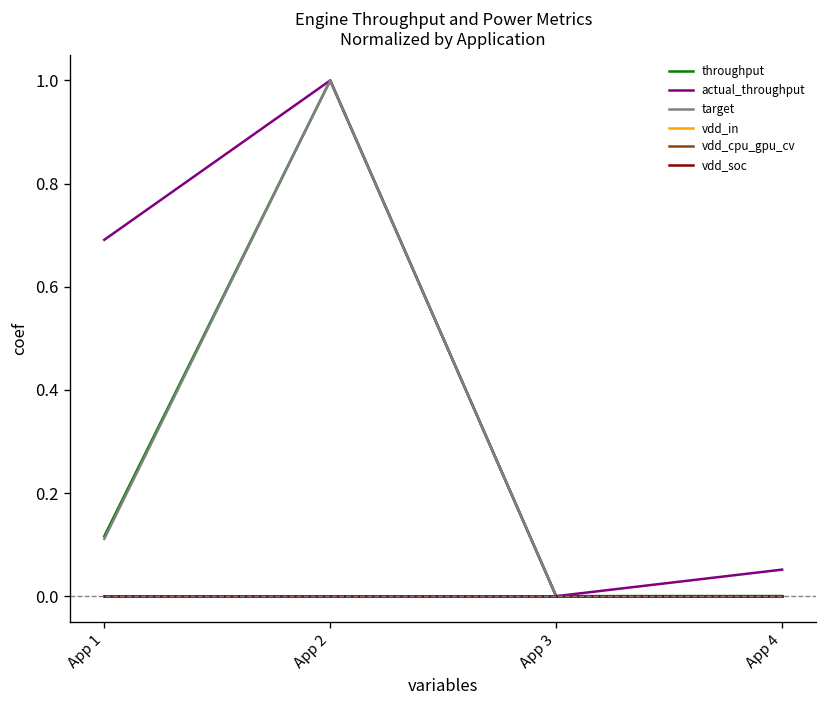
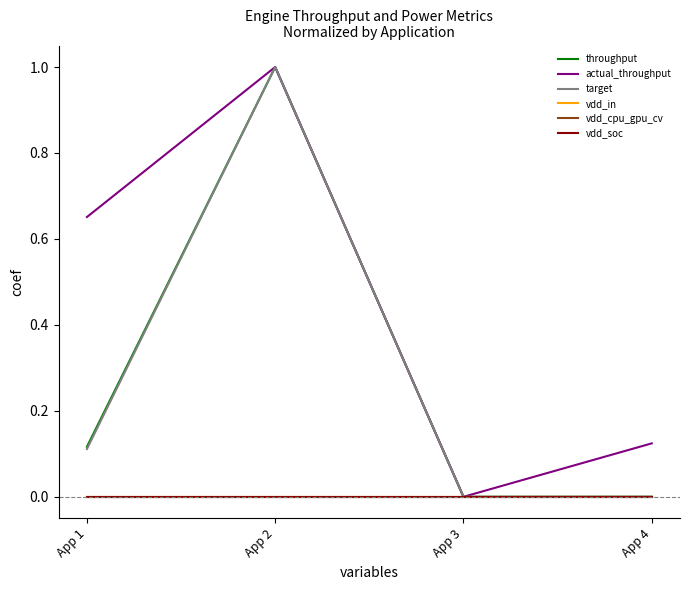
actual_throughput, App 1: 0.69 -> 0.65
actual_throughput, App 4: 0.05 -> 0.12
